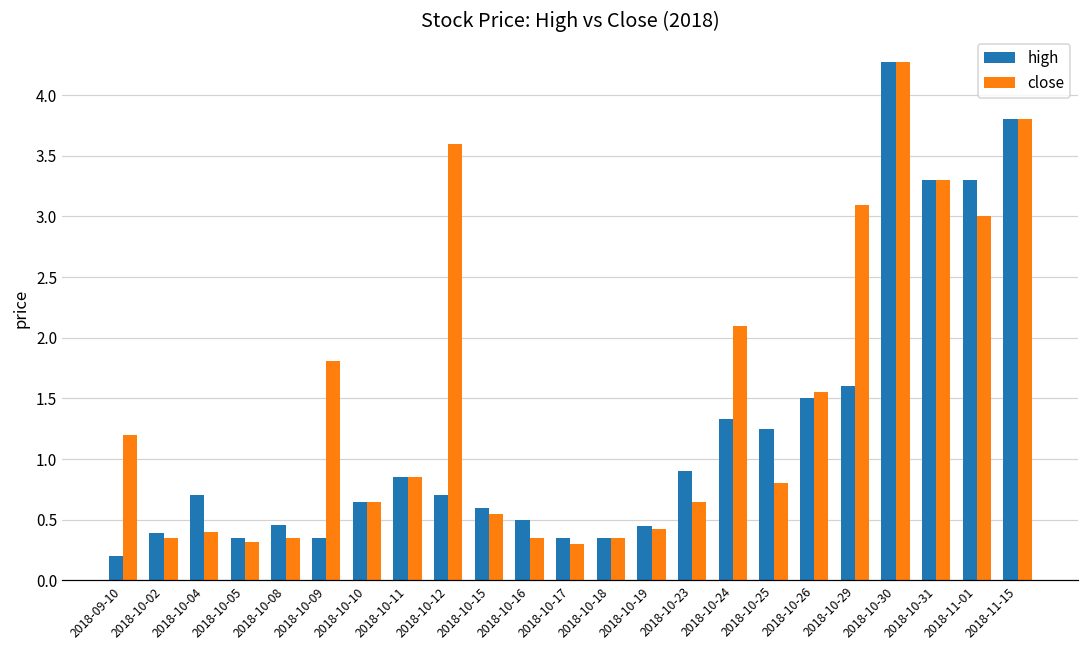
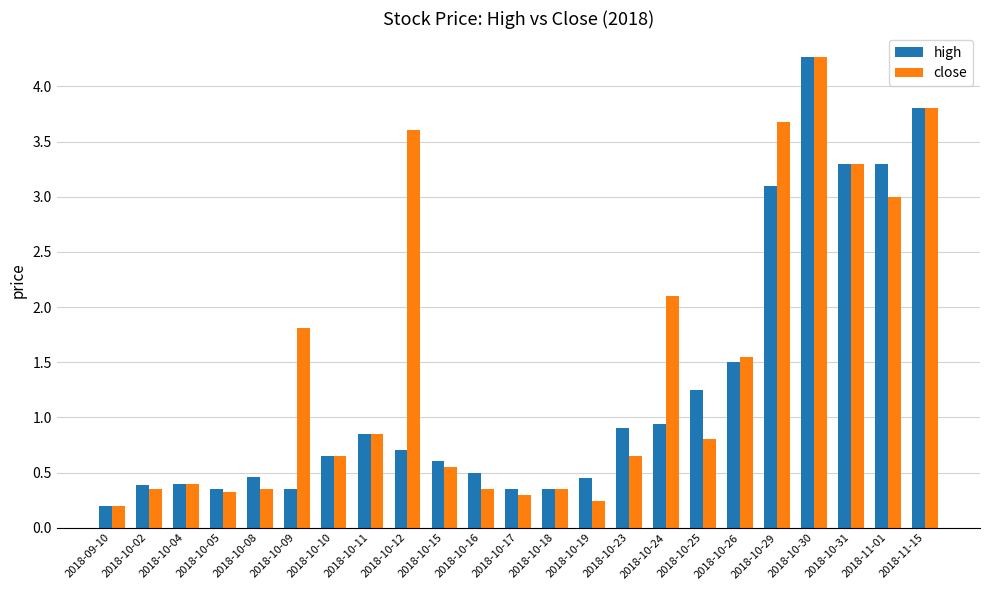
close, 2018-09-10: 1.2 -> 0.2
high, 2018-10-04: 0.7 -> 0.4
close, 2018-10-19: 0.42 -> 0.24
high, 2018-10-24: 1.33 -> 0.94
high, 2018-10-29: 1.6 -> 3.1
close, 2018-10-29: 3.09 -> 3.68
